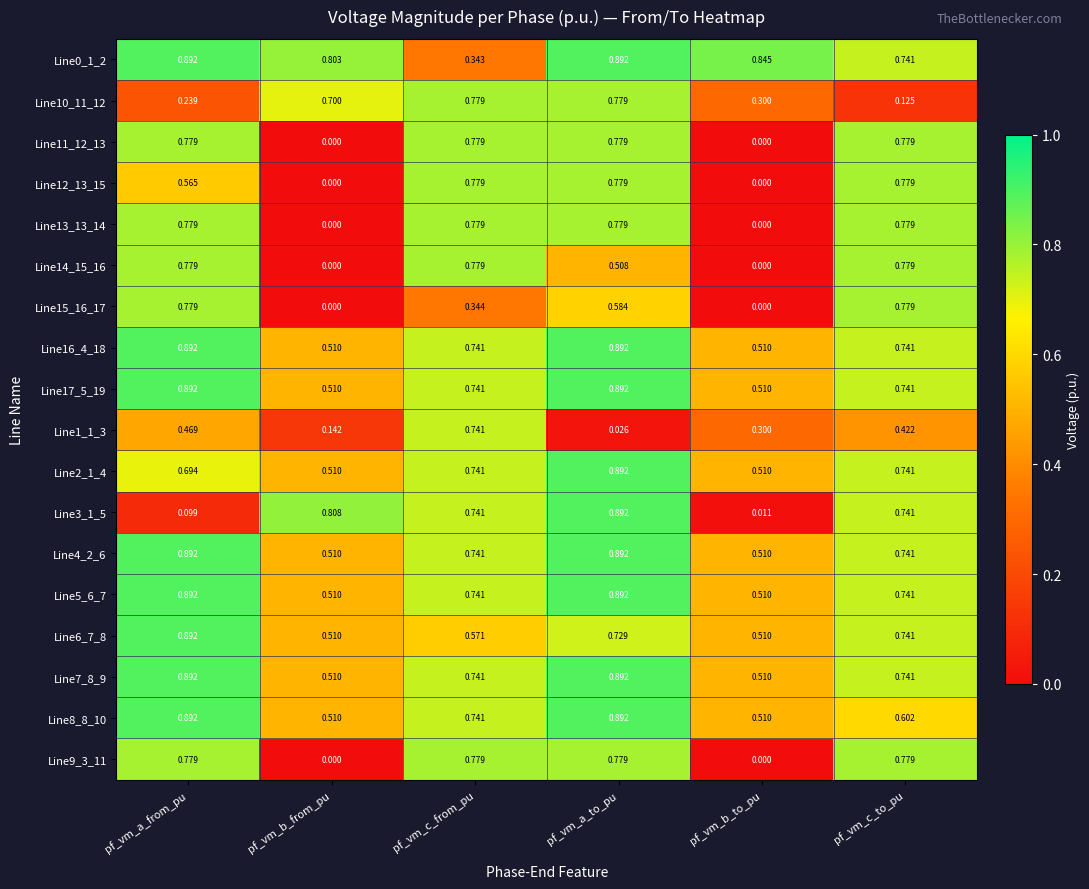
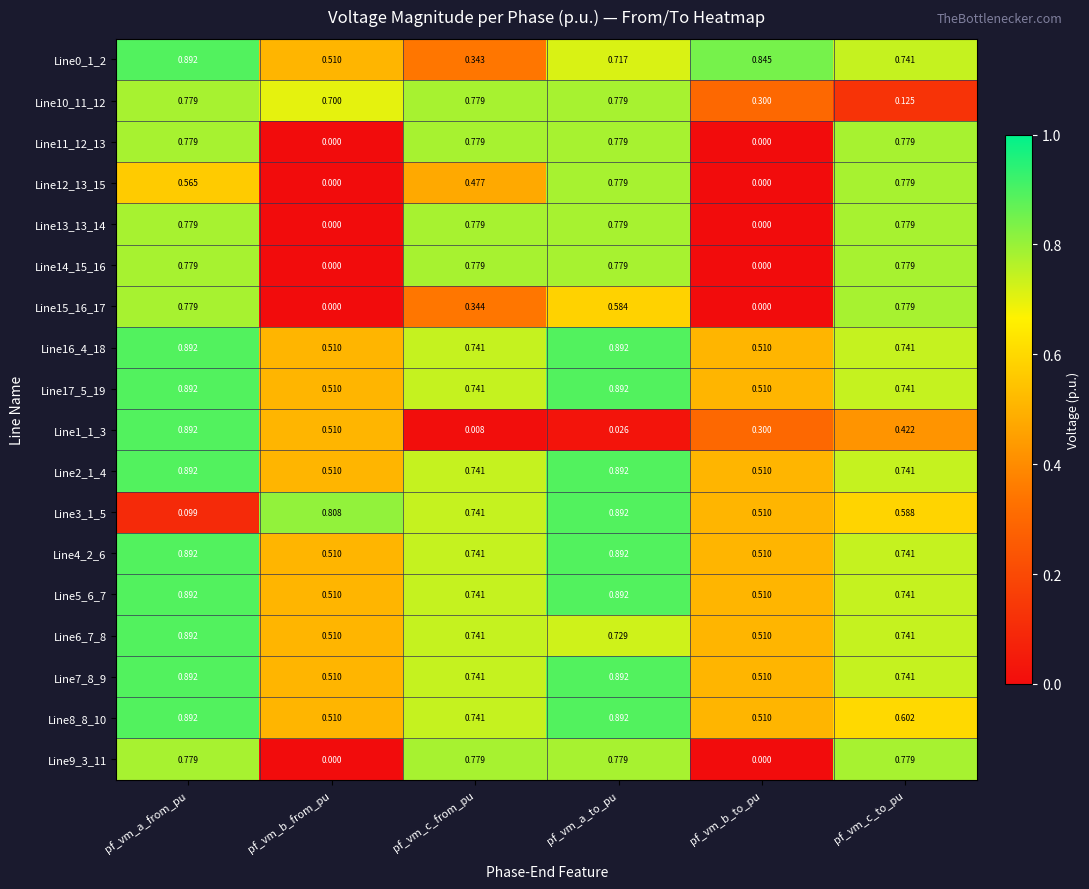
Line0_1_2, pf_vm_b_from_pu: 0.803 -> 0.510
Line0_1_2, pf_vm_a_to_pu: 0.892 -> 0.717
Line10_11_12, pf_vm_a_from_pu: 0.239 -> 0.779
Line12_13_15, pf_vm_c_from_pu: 0.779 -> 0.477
Line14_15_16, pf_vm_a_to_pu: 0.508 -> 0.779
Line1_1_3, pf_vm_a_from_pu: 0.469 -> 0.892
Line1_1_3, pf_vm_b_from_pu: 0.142 -> 0.510
Line1_1_3, pf_vm_c_from_pu: 0.741 -> 0.008
Line2_1_4, pf_vm_a_from_pu: 0.694 -> 0.892
Line3_1_5, pf_vm_b_to_pu: 0.011 -> 0.510
Line3_1_5, pf_vm_c_to_pu: 0.741 -> 0.588
Line6_7_8, pf_vm_c_from_pu: 0.571 -> 0.741
